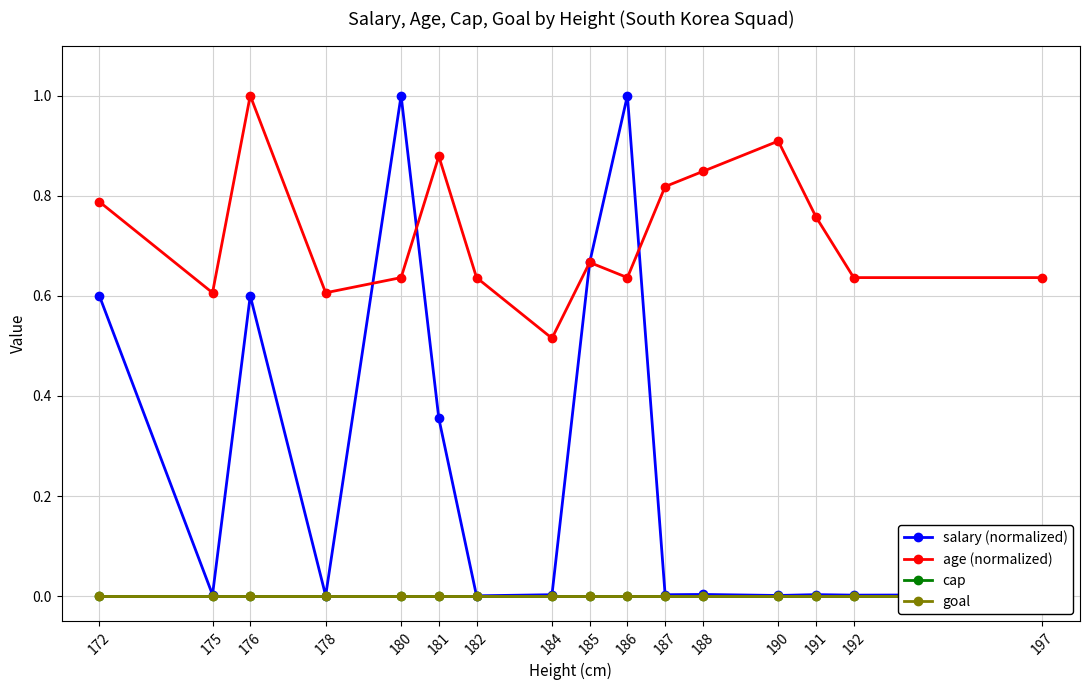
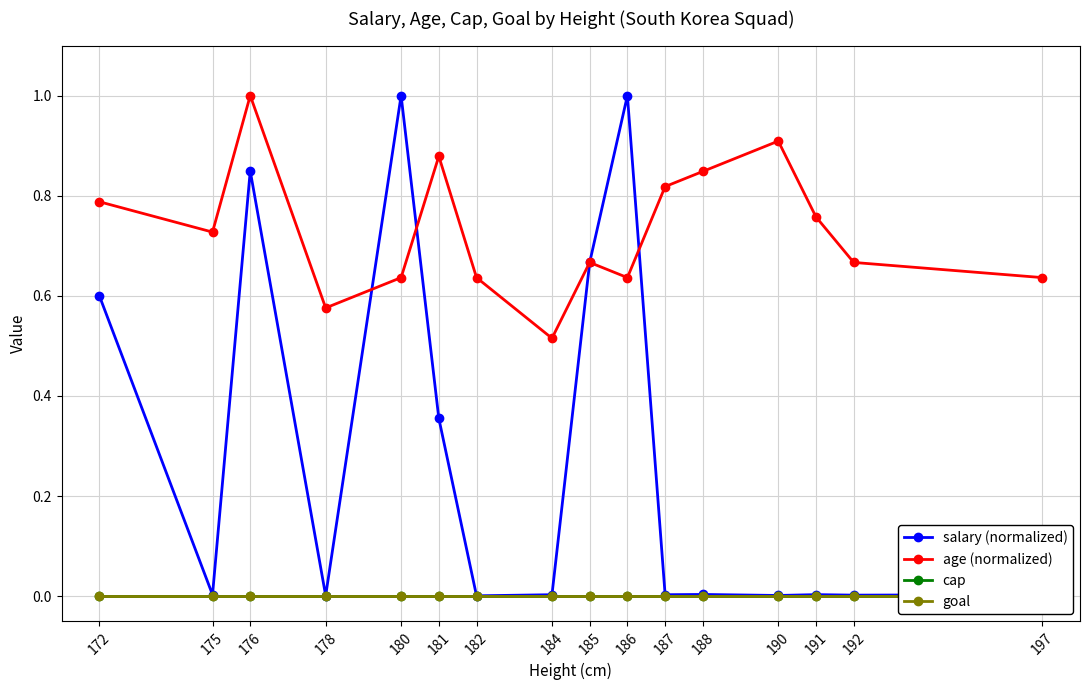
age (normalized), 175: 0.61 -> 0.73
salary (normalized), 176: 0.60 -> 0.85
age (normalized), 178: 0.61 -> 0.58
age (normalized), 192: 0.64 -> 0.67
